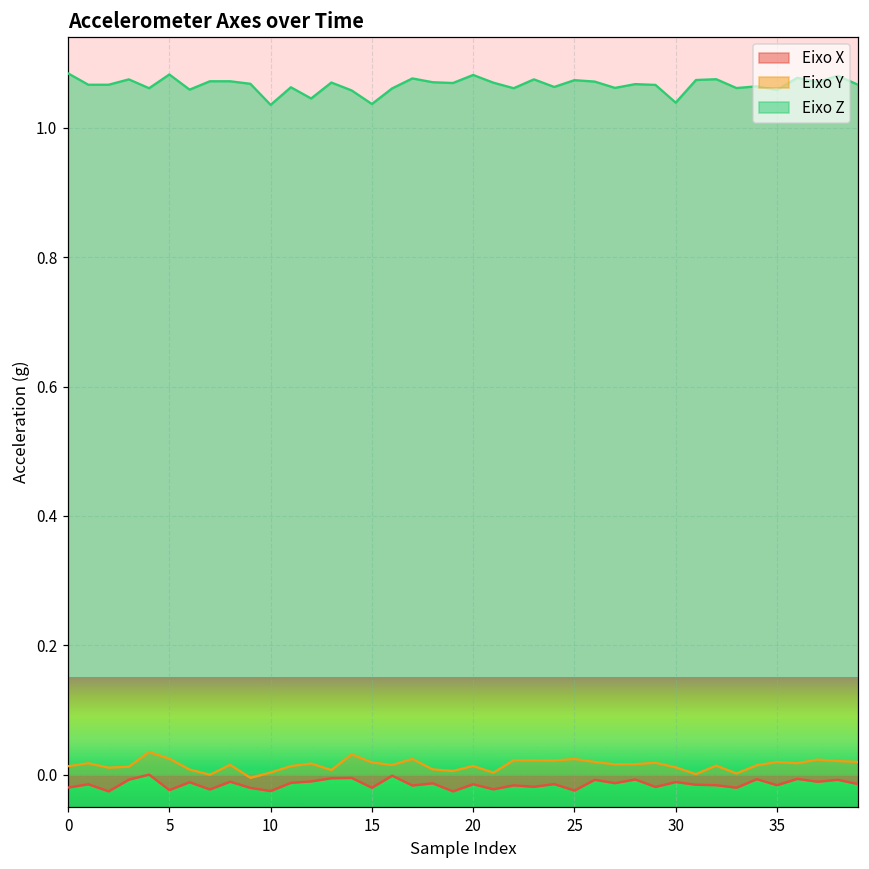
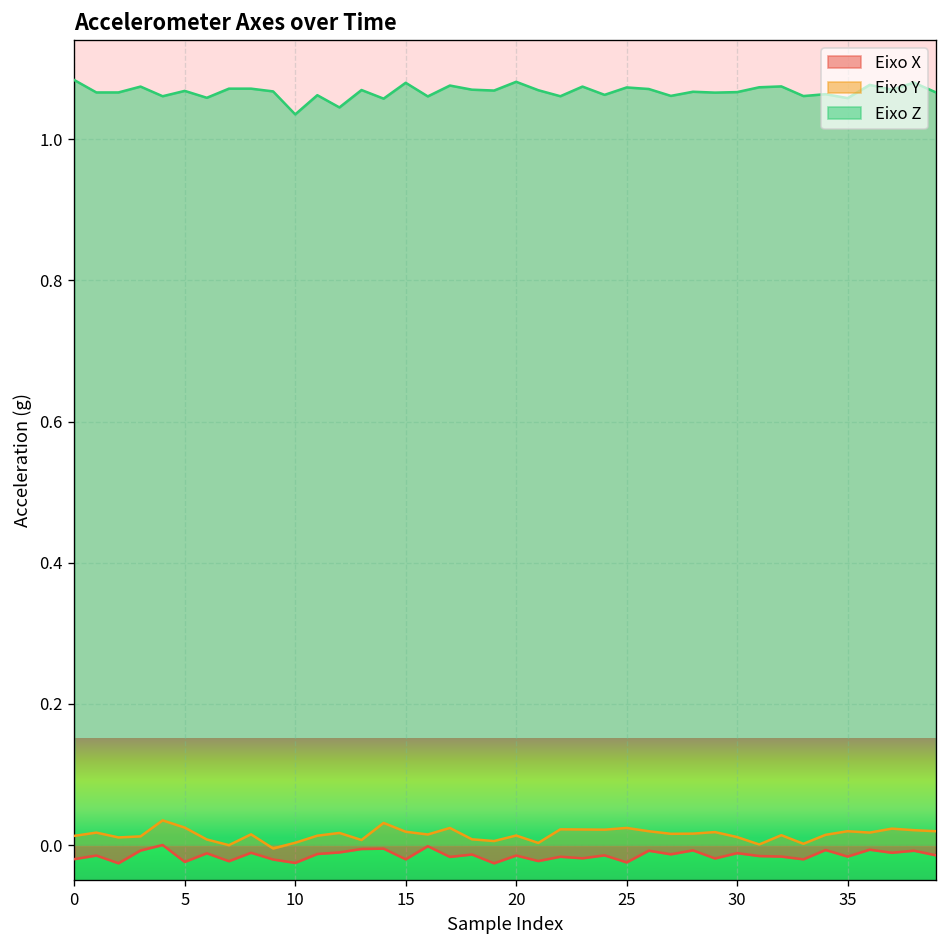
Eixo Z, 5: 1.08 -> 1.07
Eixo Z, 15: 1.04 -> 1.08
Eixo Z, 30: 1.04 -> 1.07
